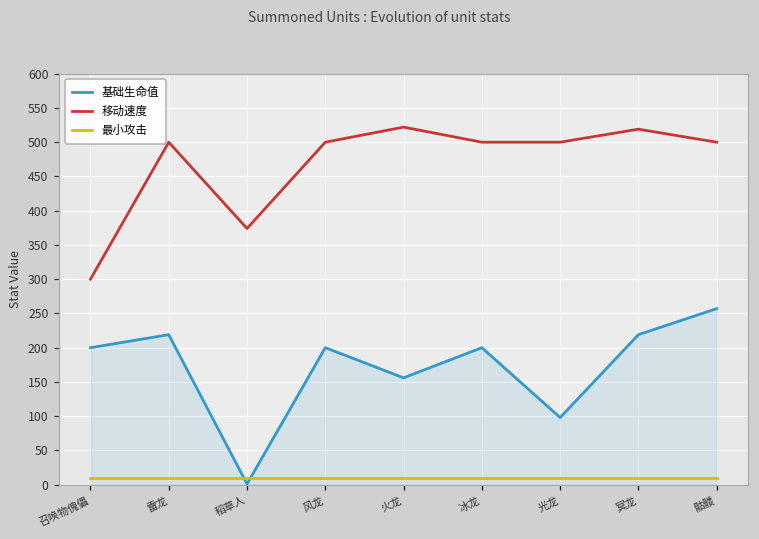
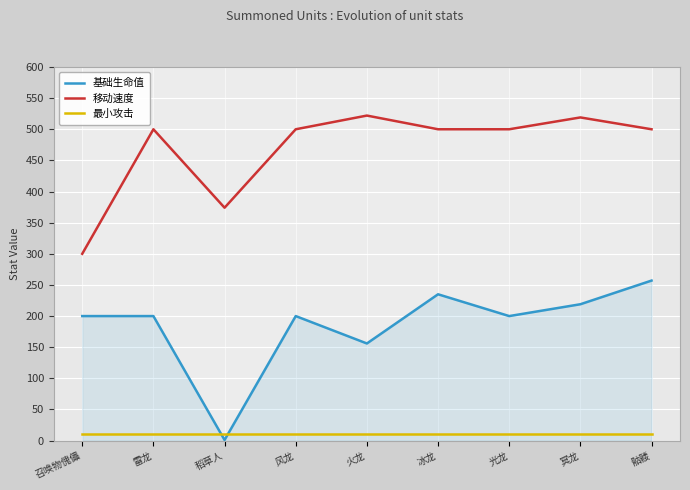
基础生命值, 雷龙: 220 -> 200
基础生命值, 冰龙: 200 -> 240
基础生命值, 光龙: 100 -> 200
